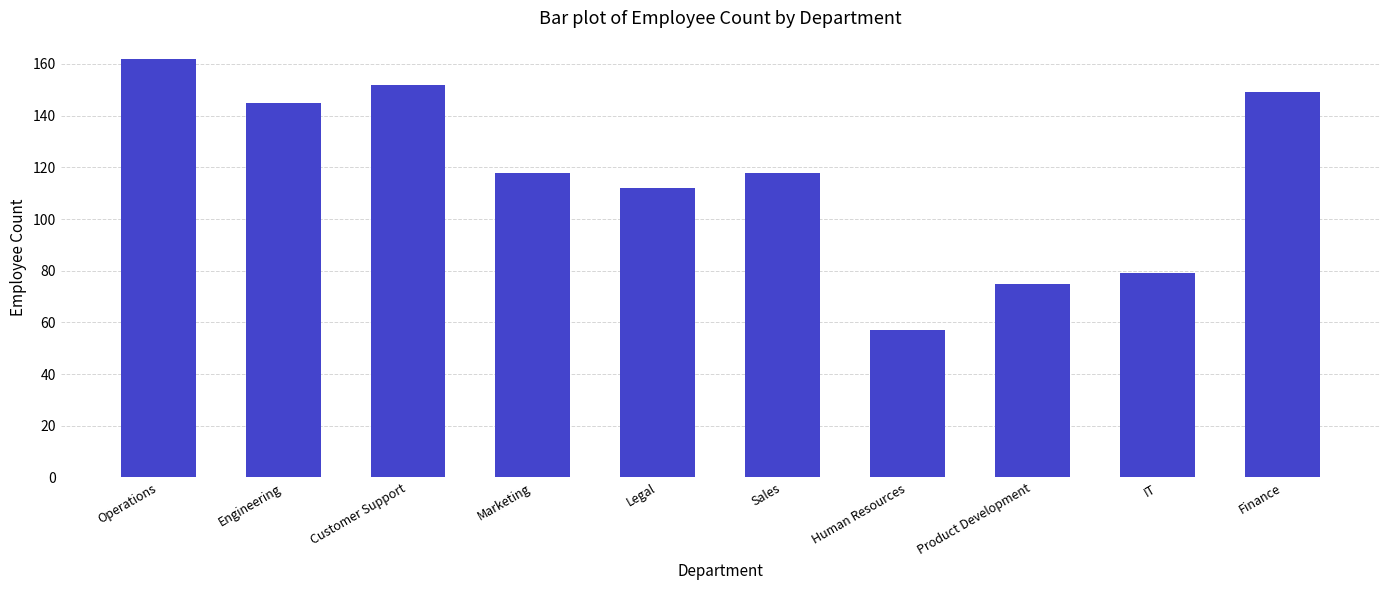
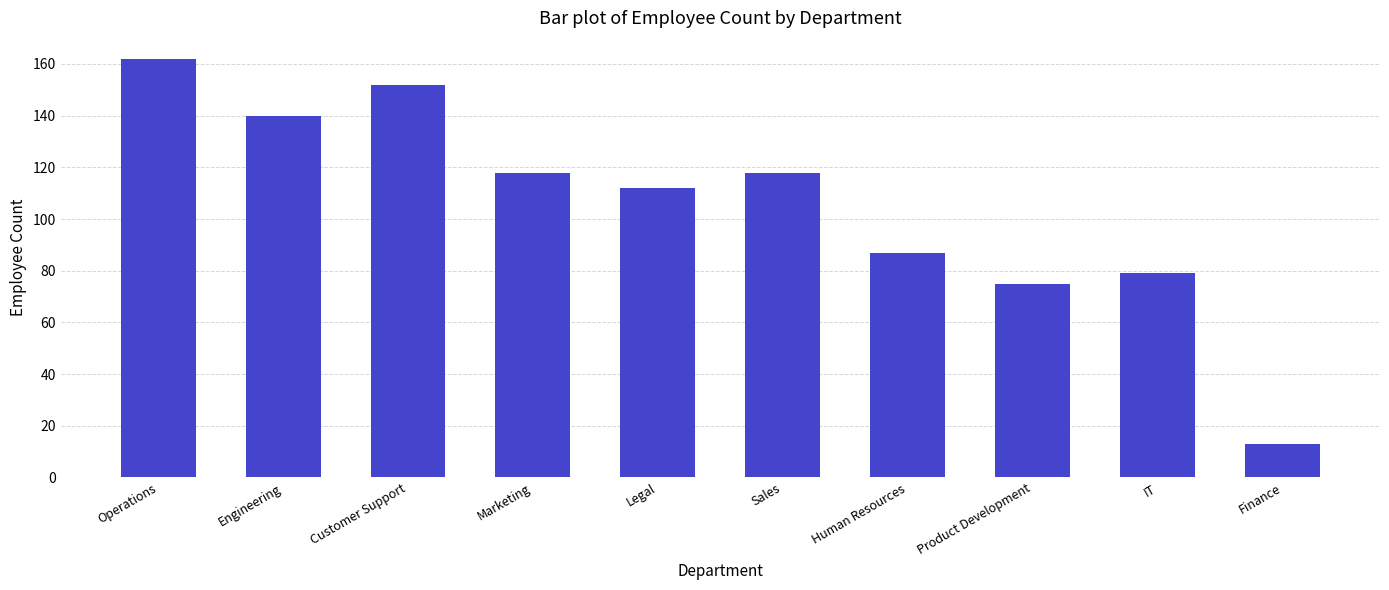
Engineering: 145 -> 140
Human Resources: 57 -> 87
Finance: 149 -> 13
